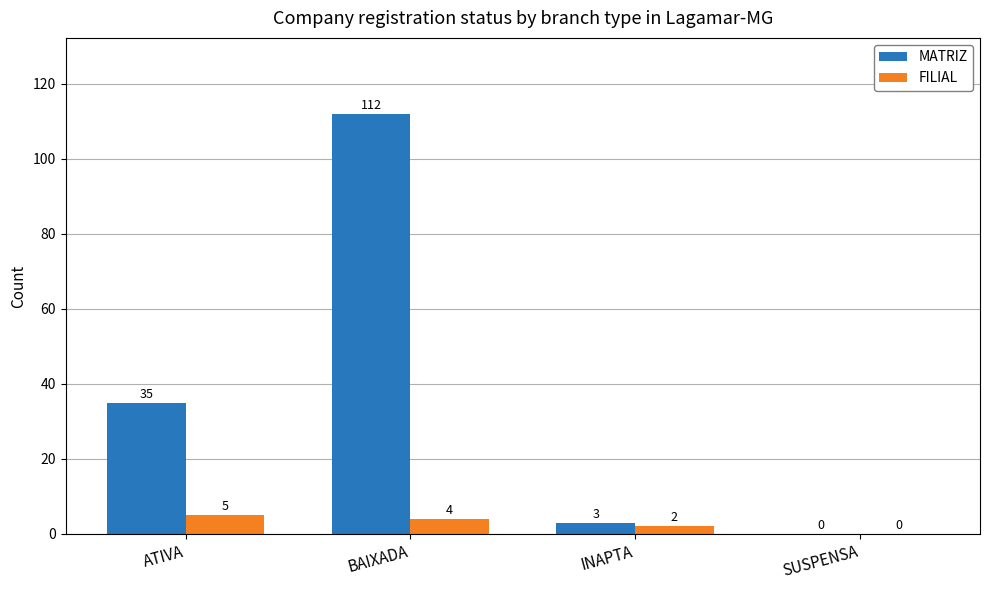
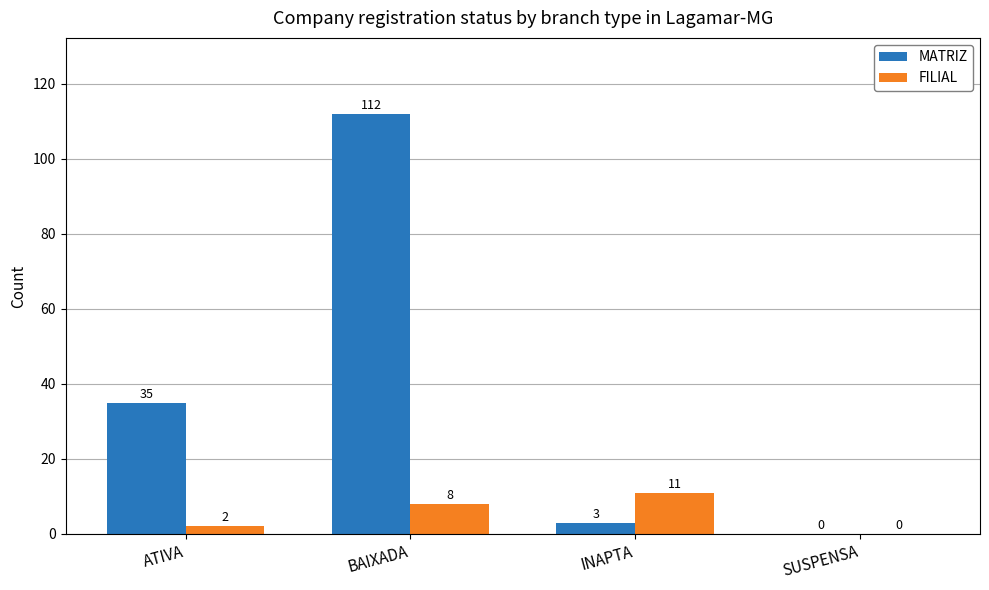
FILIAL, ATIVA: 5 -> 2
FILIAL, BAIXADA: 4 -> 8
FILIAL, INAPTA: 2 -> 11
